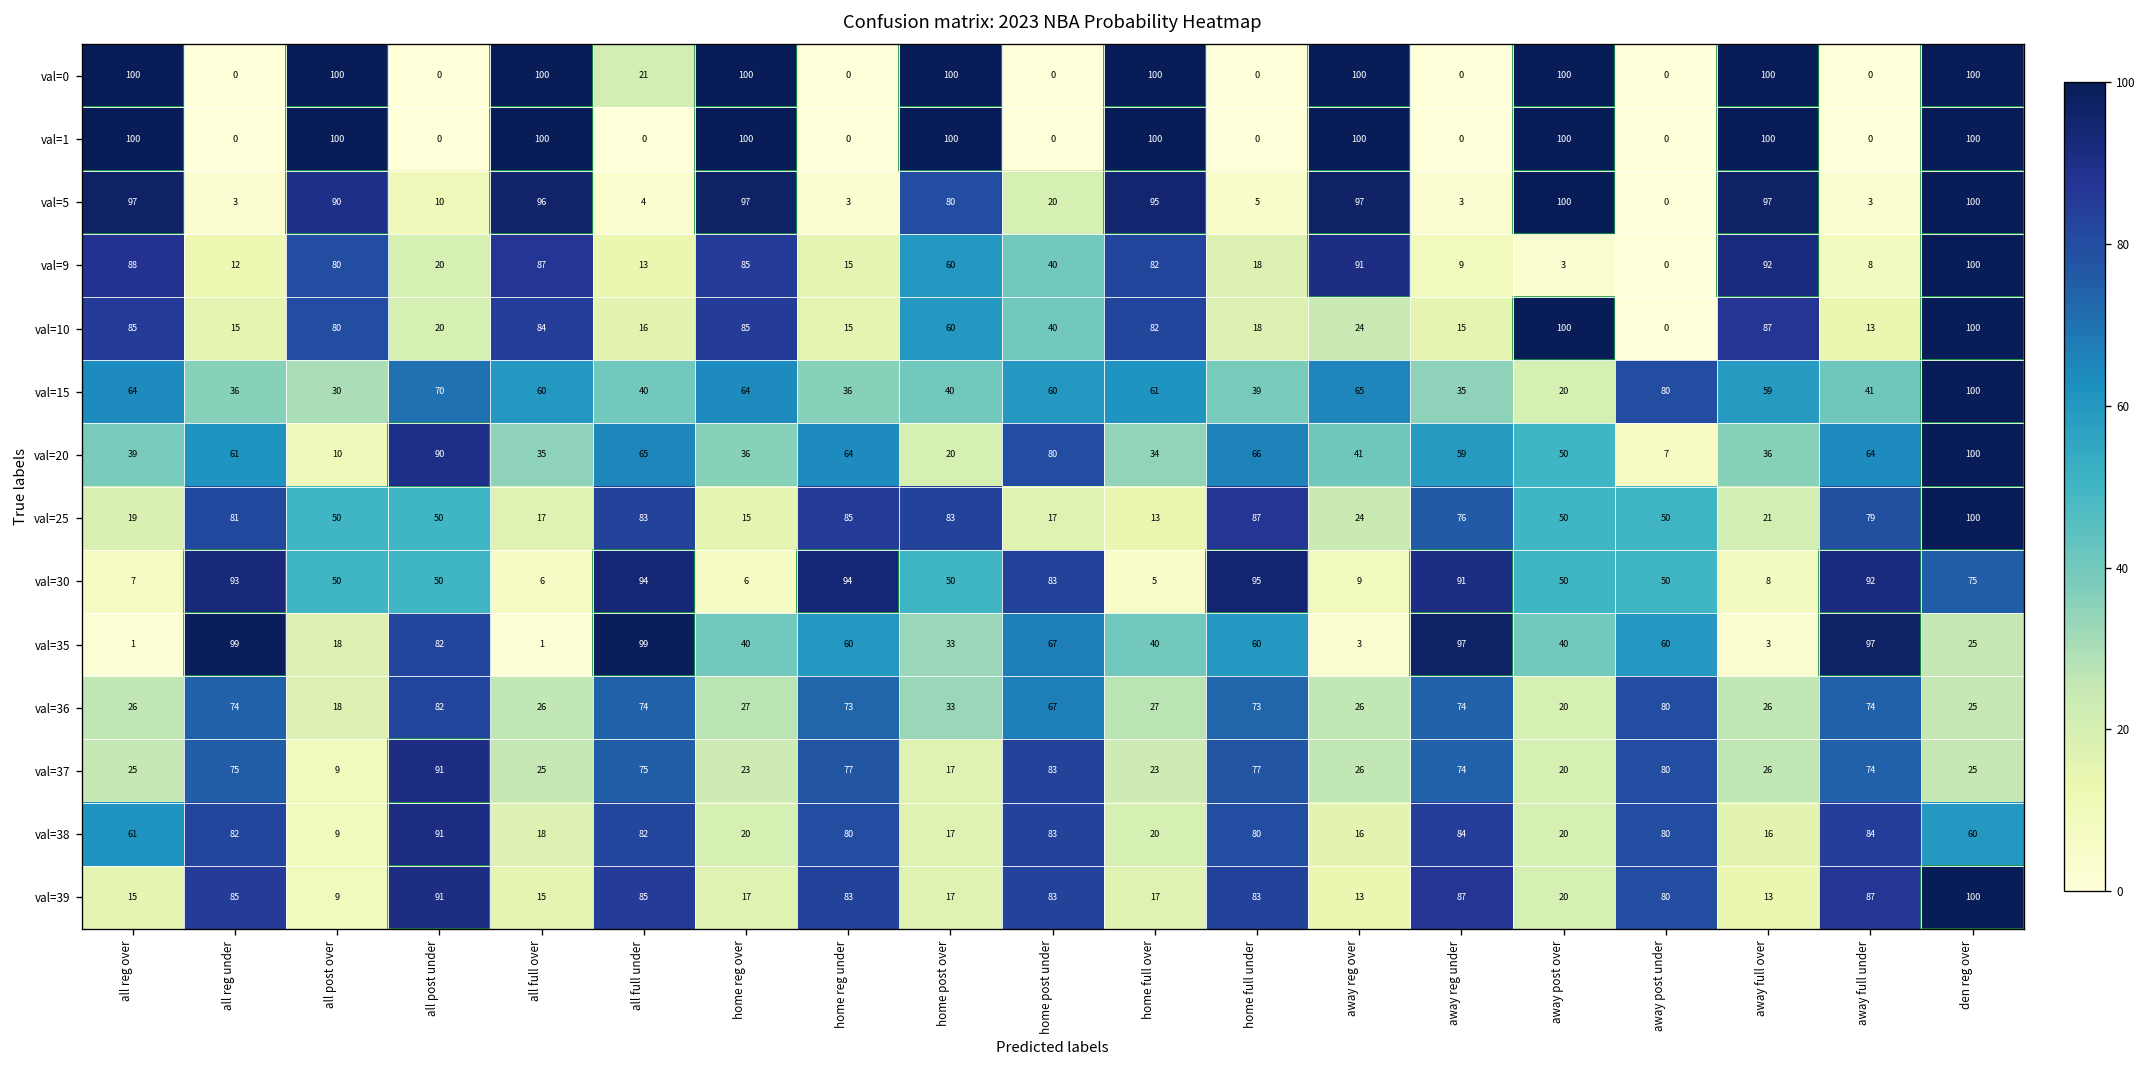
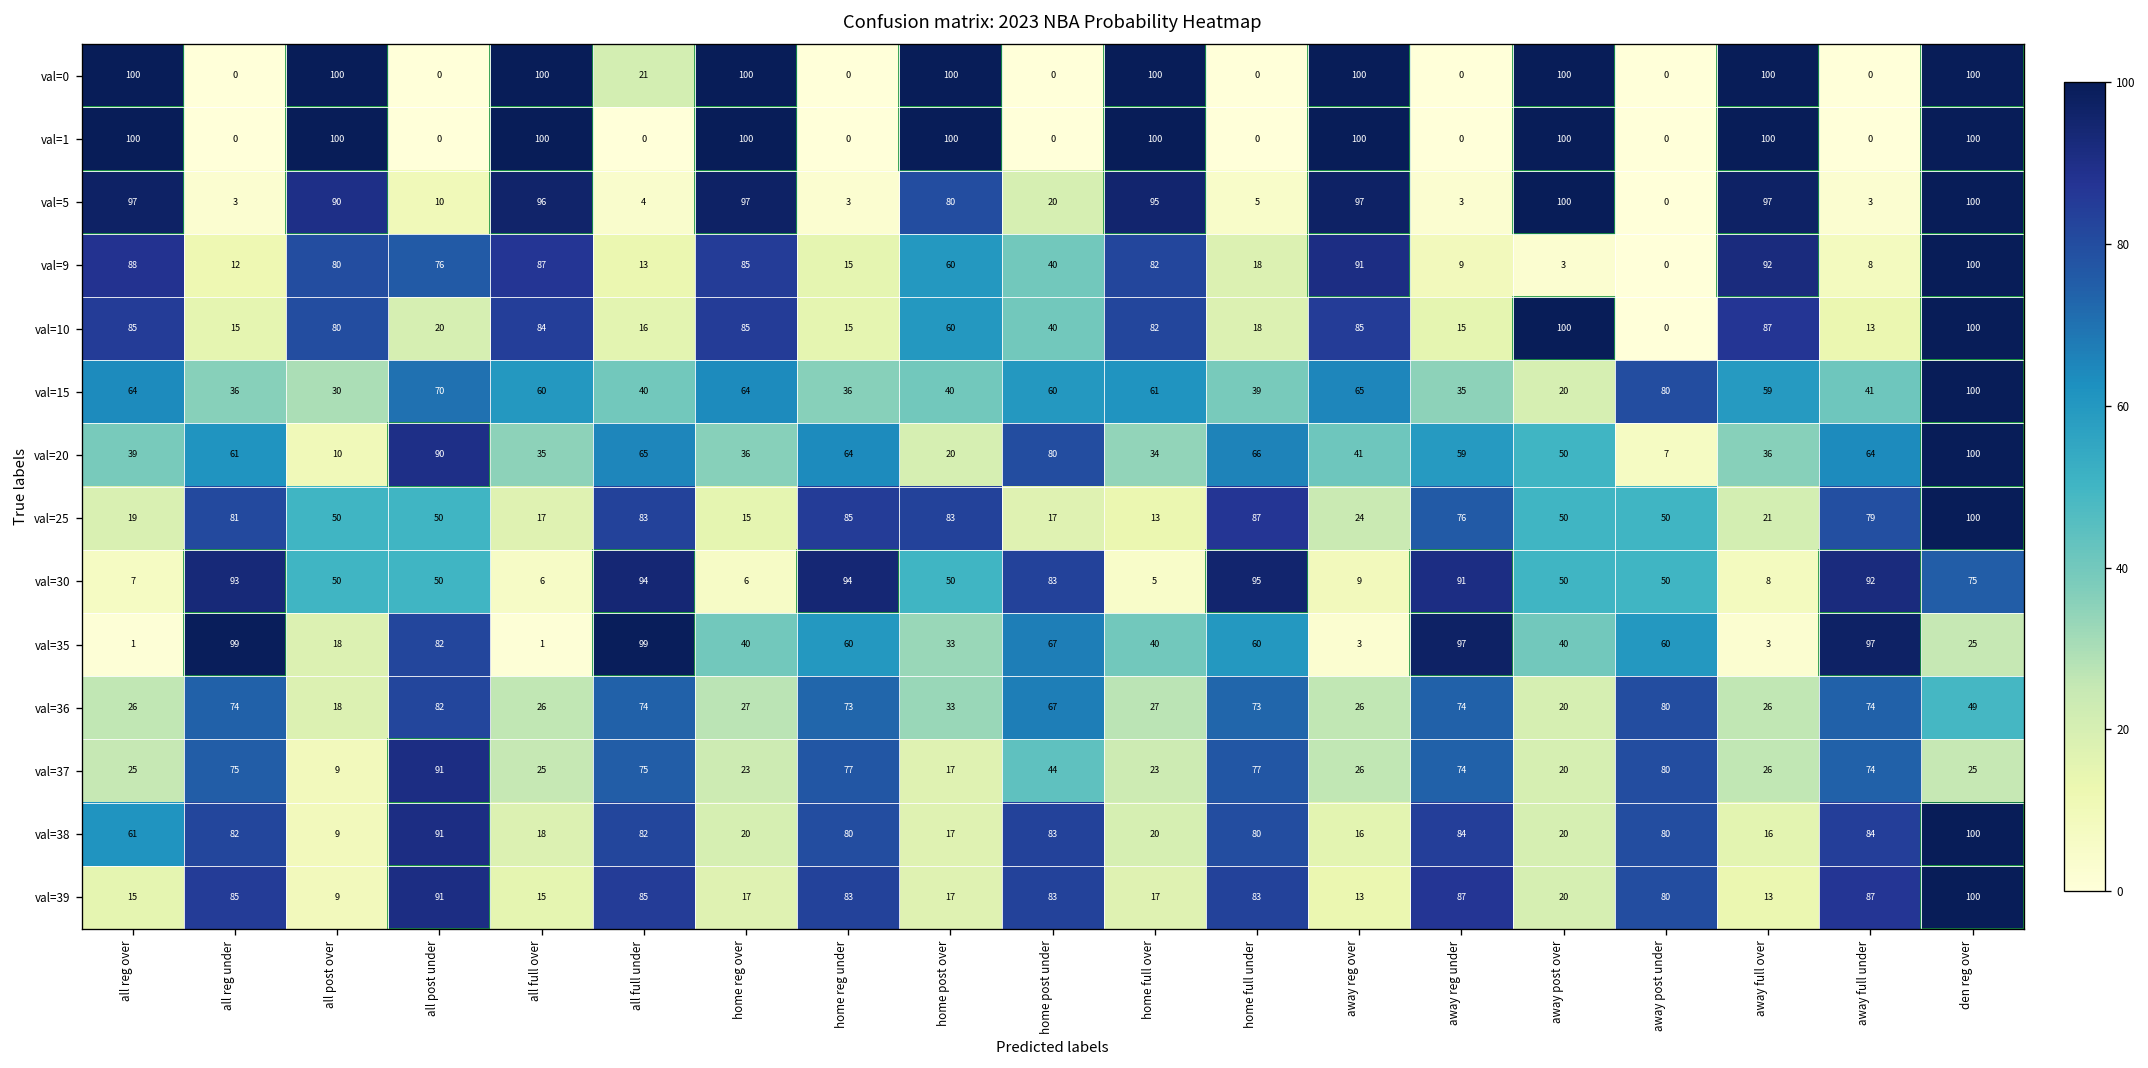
val=9, all post under: 20 -> 76
val=10, away reg over: 24 -> 85
val=36, den reg over: 25 -> 49
val=37, home post under: 83 -> 44
val=38, den reg over: 60 -> 100
